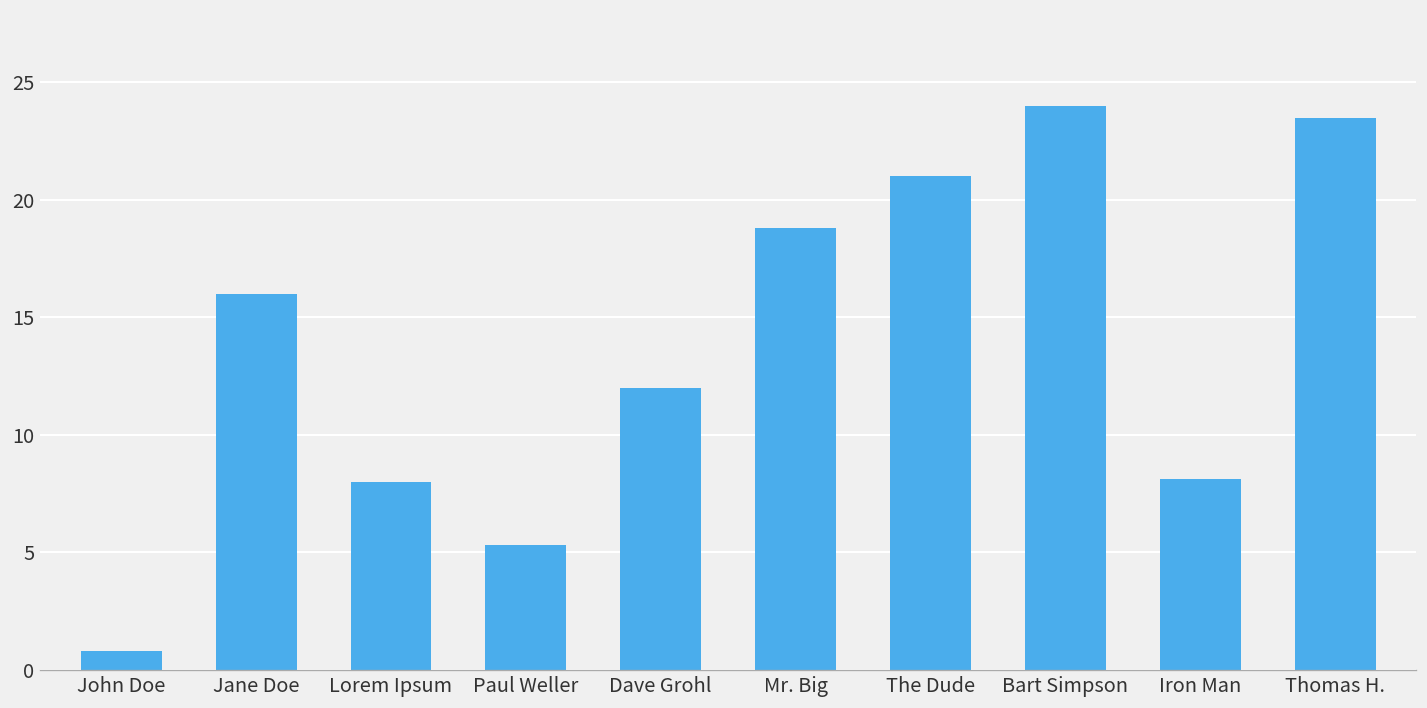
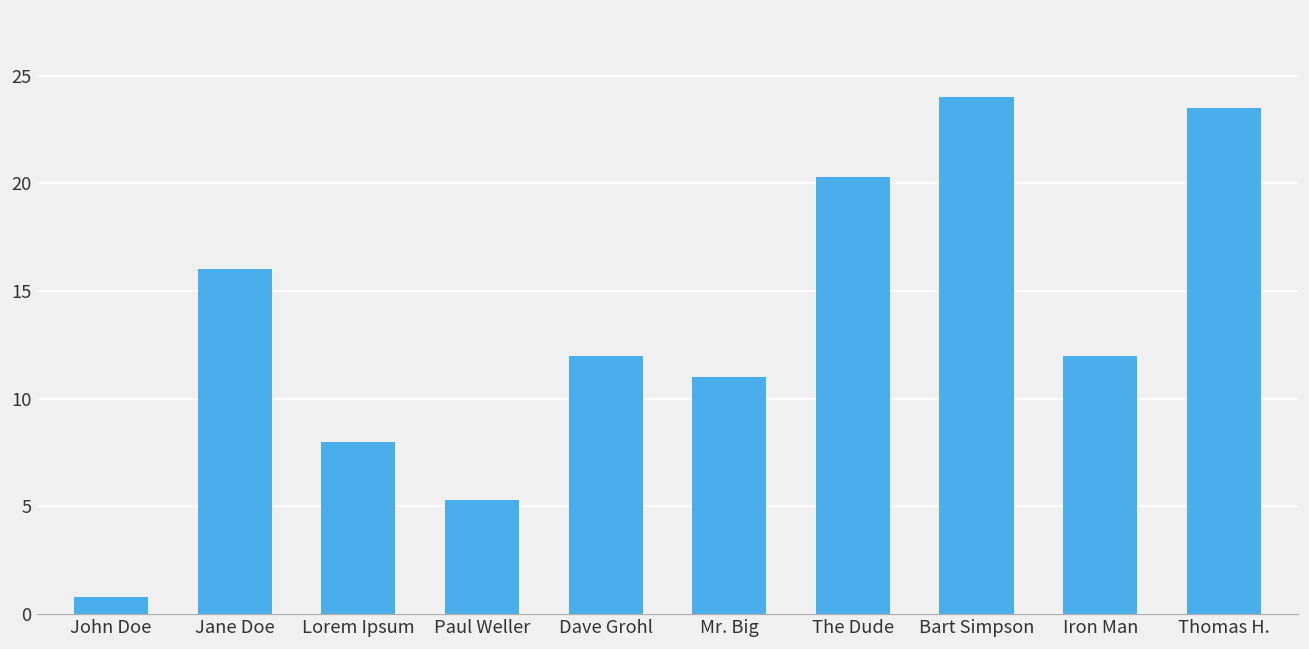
Mr. Big: 18.8 -> 11.0
The Dude: 21.0 -> 20.3
Iron Man: 8.1 -> 12.0
